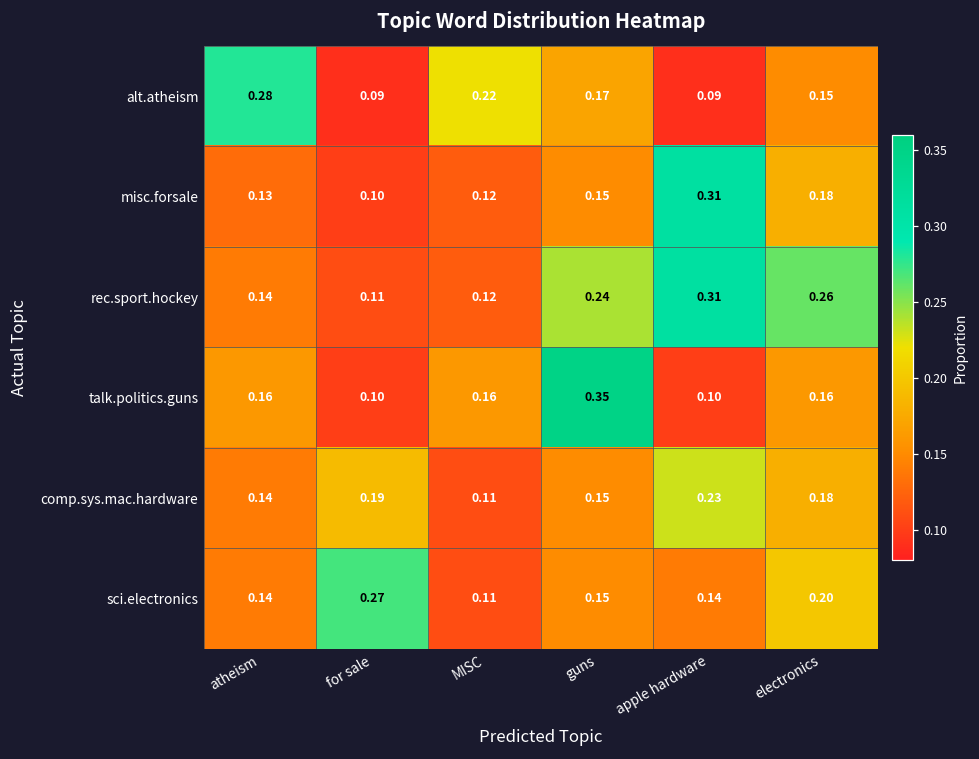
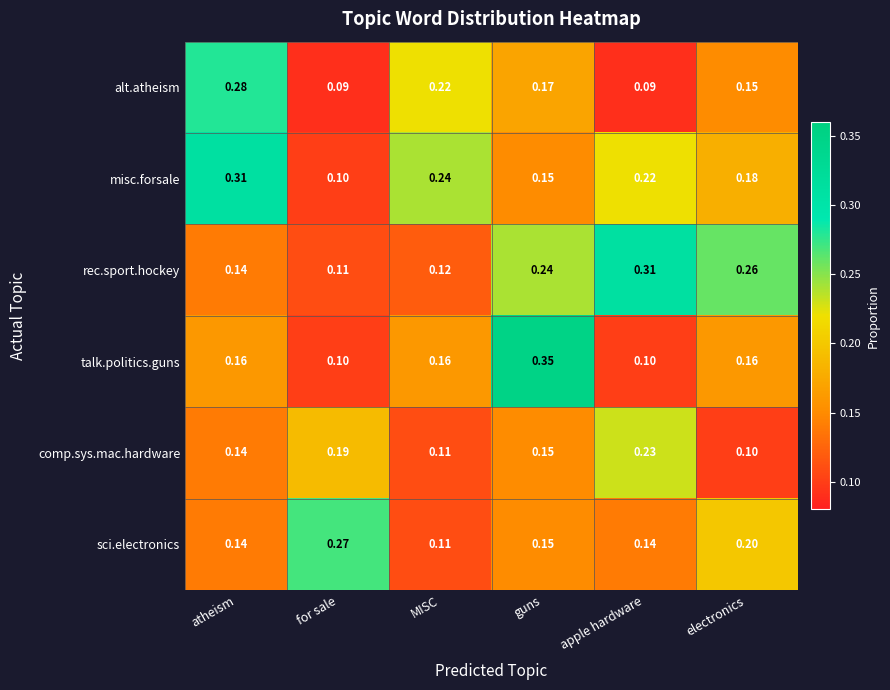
misc.forsale, atheism: 0.13 -> 0.31
misc.forsale, MISC: 0.12 -> 0.24
misc.forsale, apple hardware: 0.31 -> 0.22
comp.sys.mac.hardware, electronics: 0.18 -> 0.10
